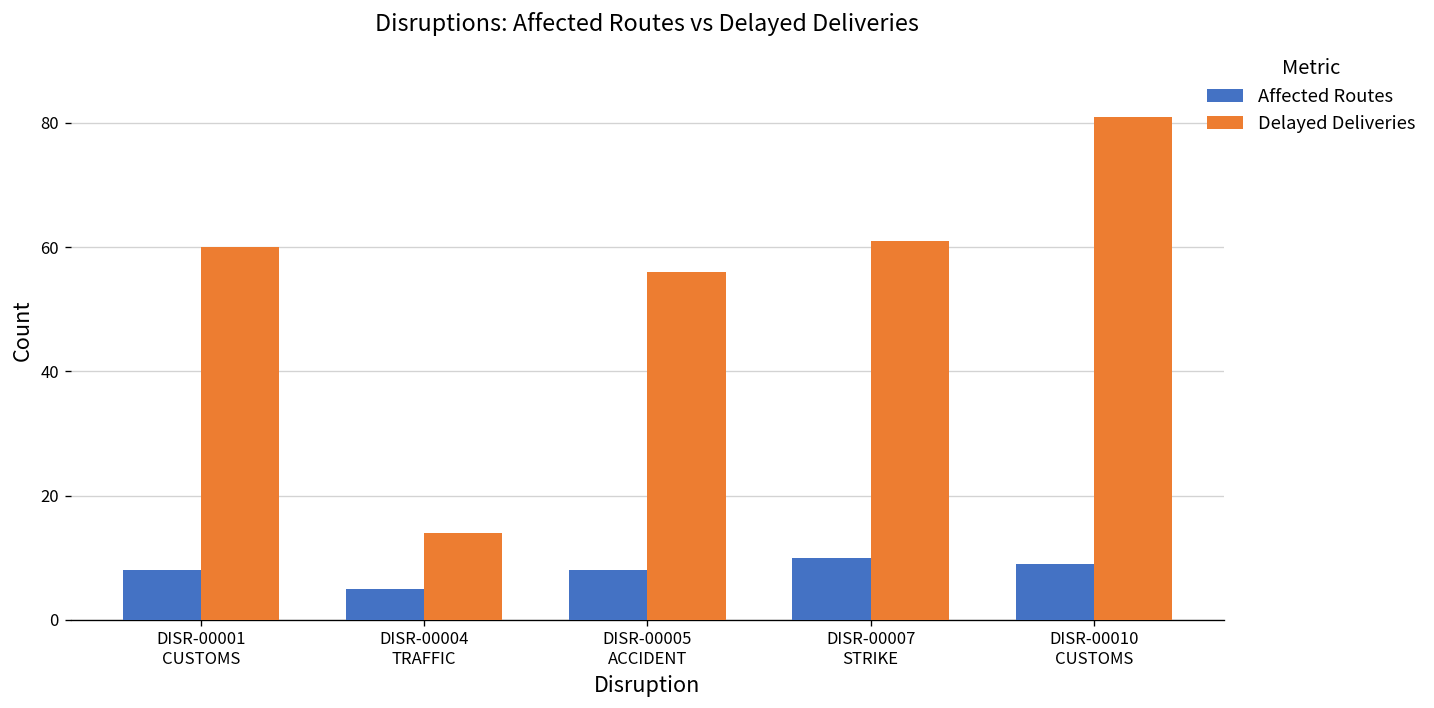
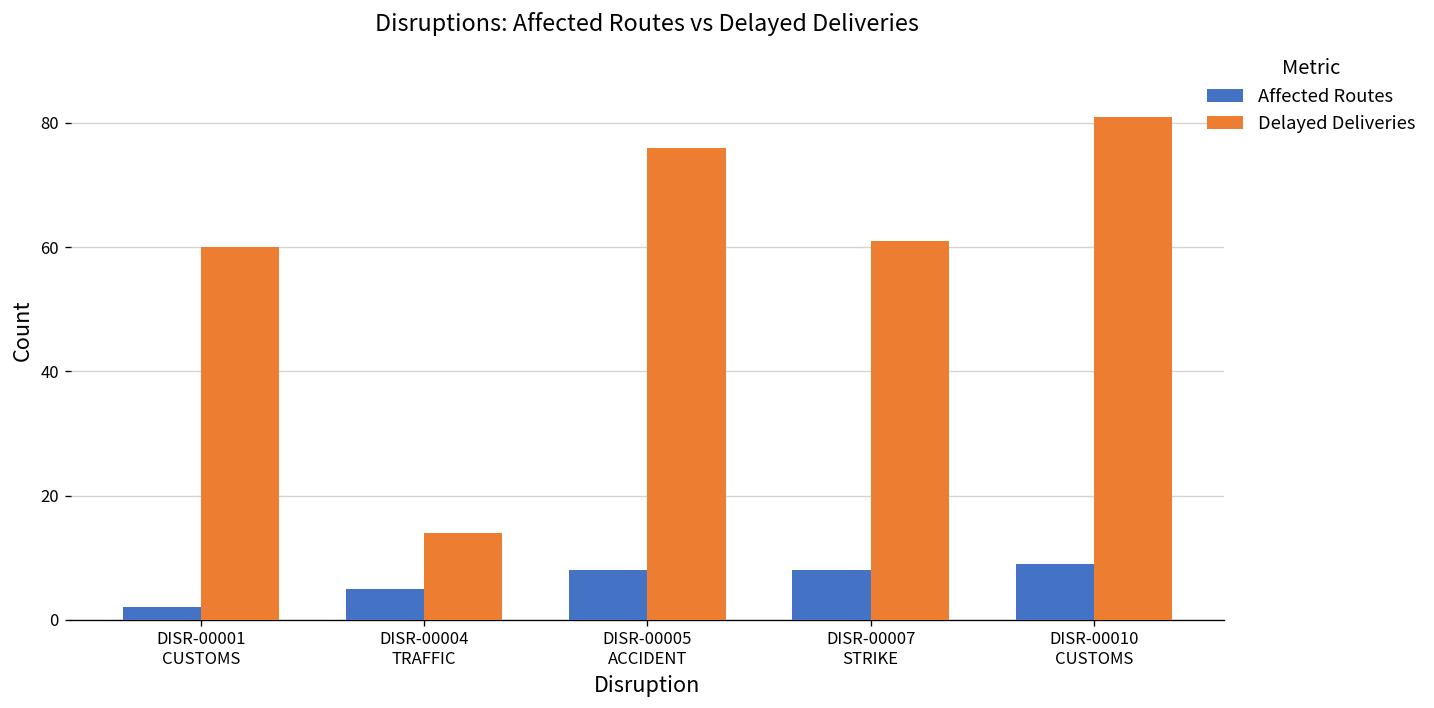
Affected Routes, DISR-00001 CUSTOMS: 8 -> 2
Delayed Deliveries, DISR-00005 ACCIDENT: 56 -> 76
Affected Routes, DISR-00007 STRIKE: 10 -> 8
